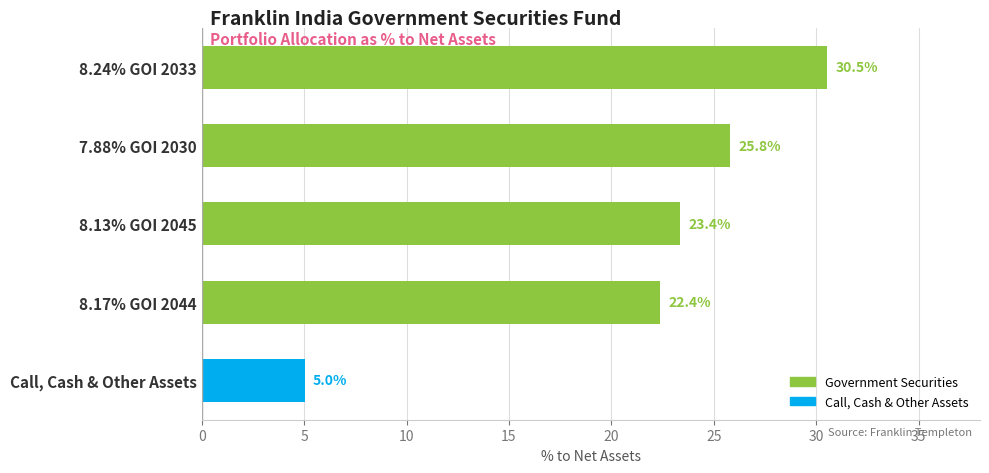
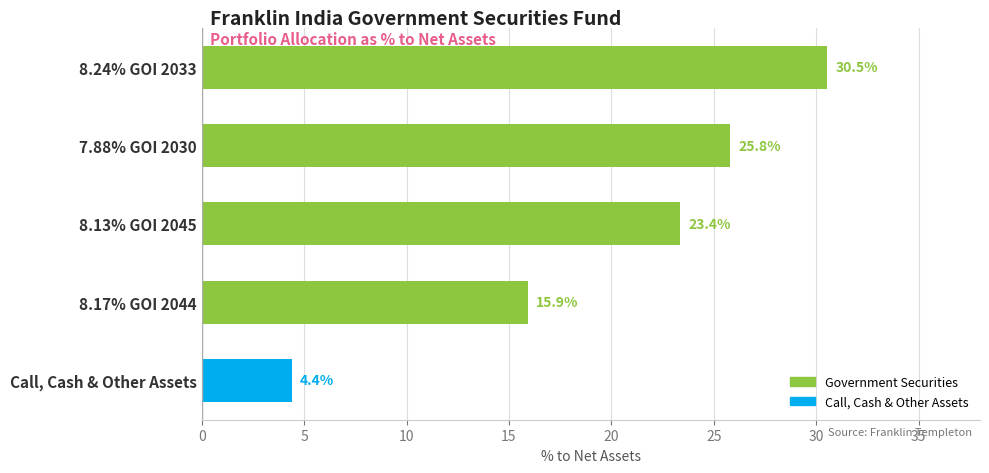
8.17% GOI 2044: 22.4% -> 15.9%
Call, Cash & Other Assets: 5.0% -> 4.4%
